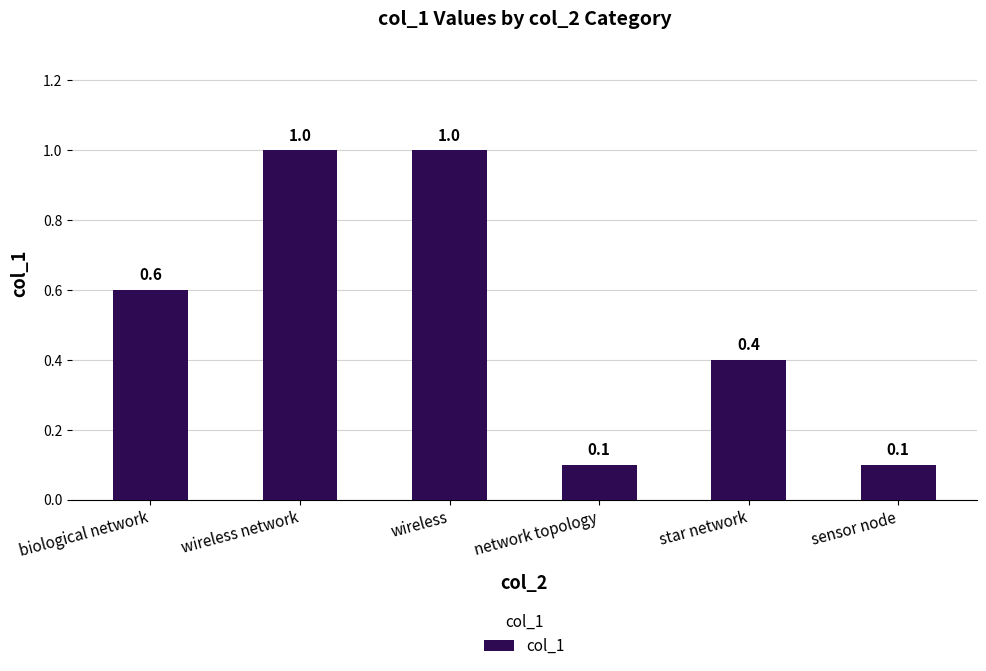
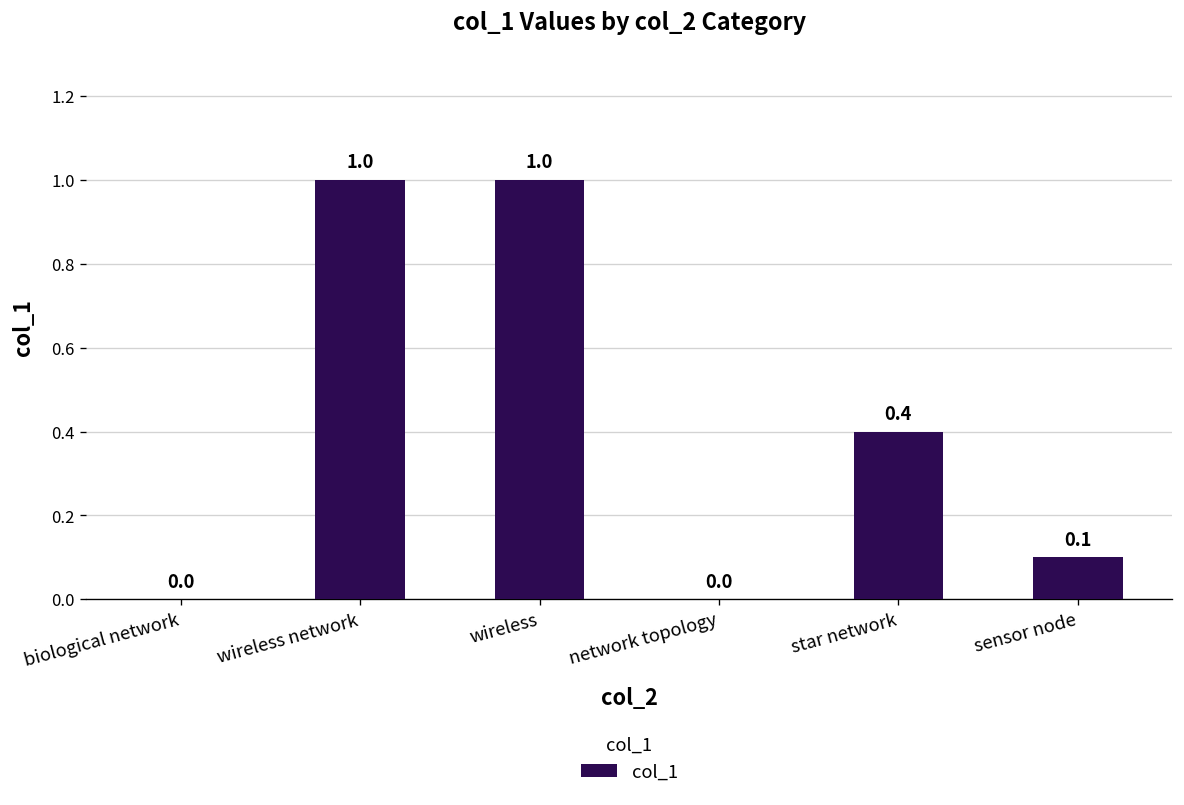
biological network: 0.6 -> 0.0
network topology: 0.1 -> 0.0
